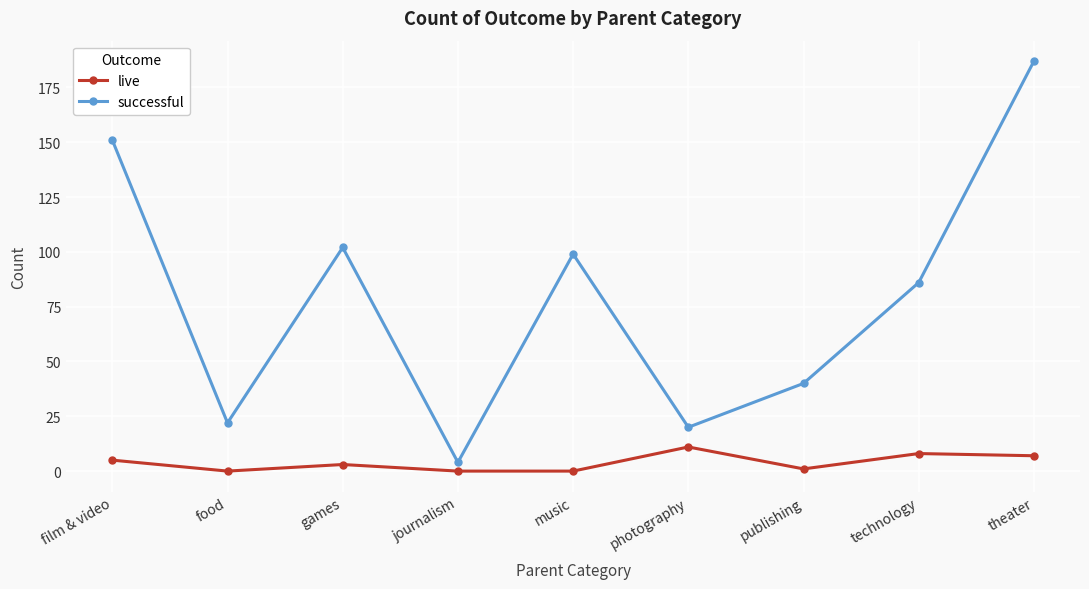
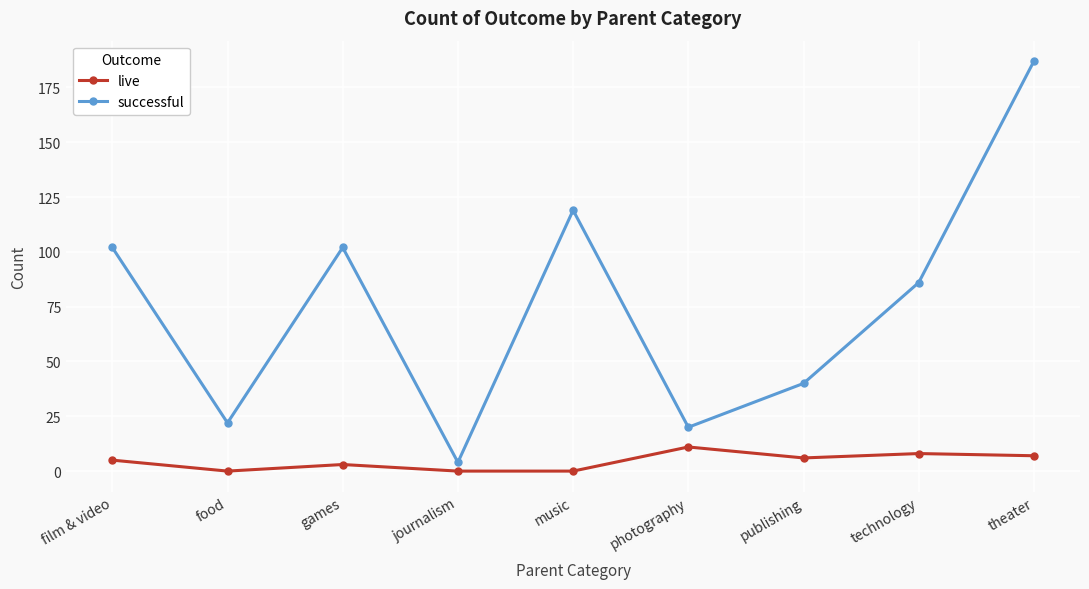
successful, film & video: 151 -> 102
successful, music: 99 -> 119
live, publishing: 1 -> 6
